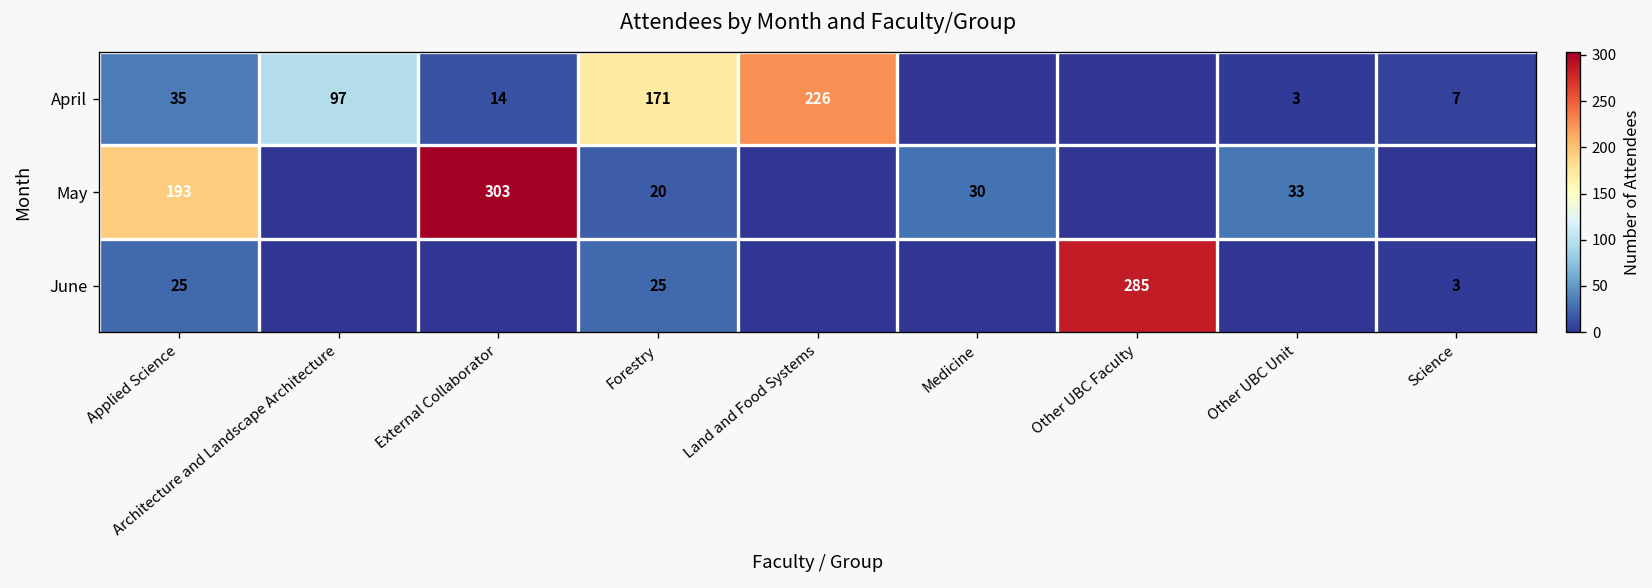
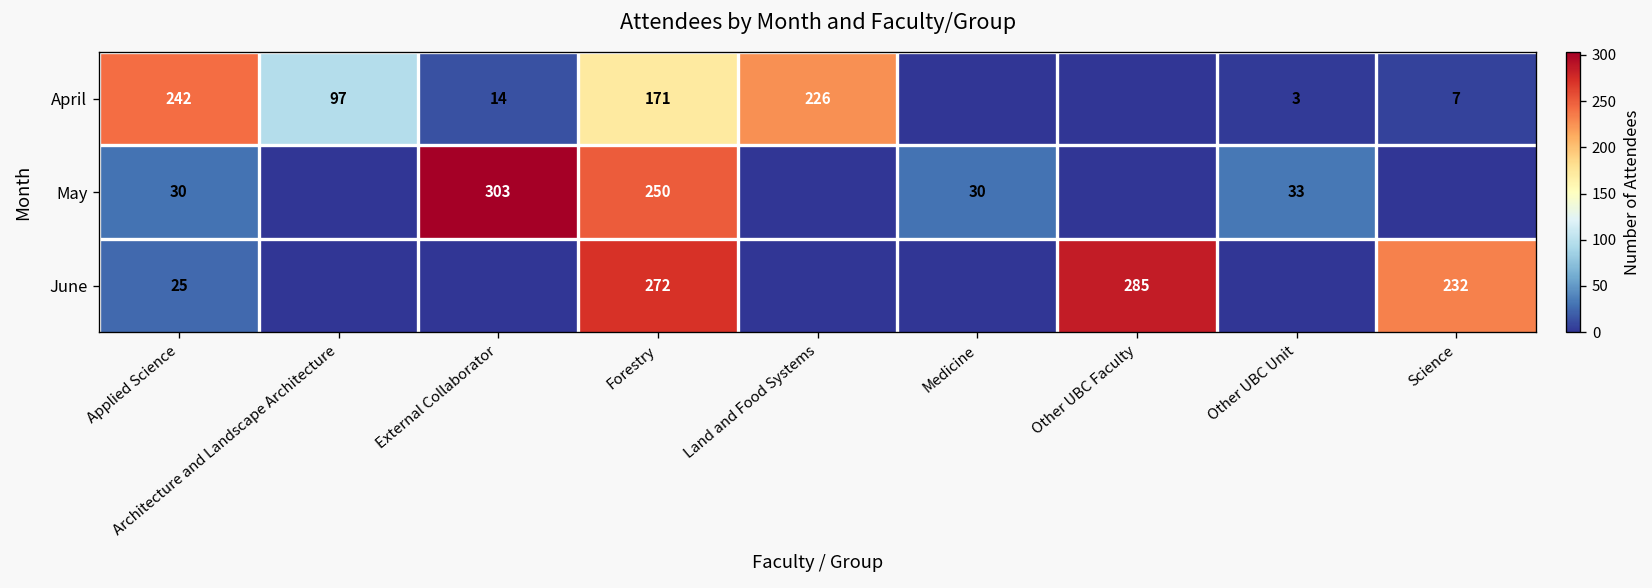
April, Applied Science: 35 -> 242
May, Applied Science: 193 -> 30
May, Forestry: 20 -> 250
June, Forestry: 25 -> 272
June, Science: 3 -> 232
